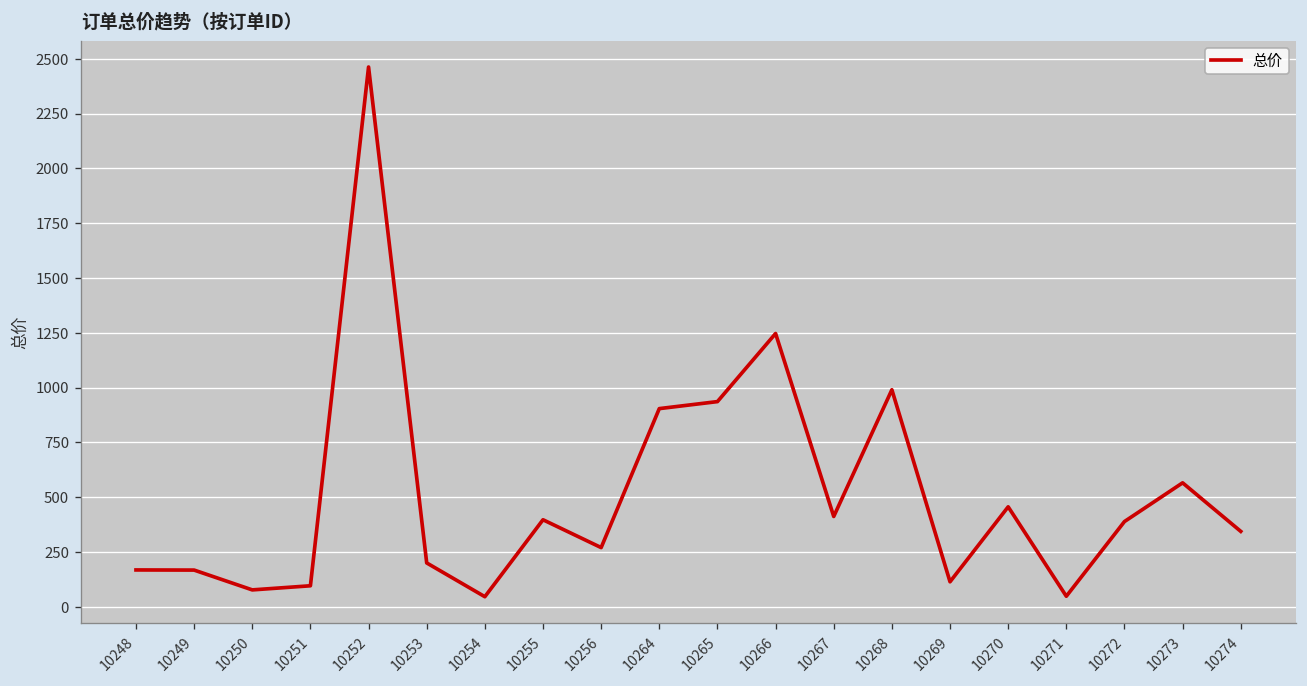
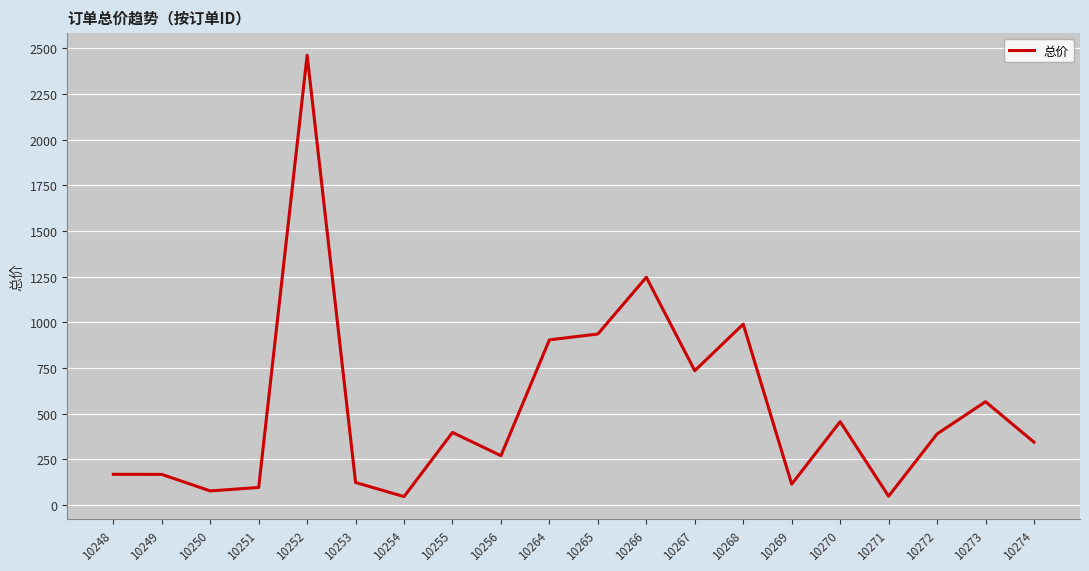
10253: 200 -> 120
10267: 410 -> 740
